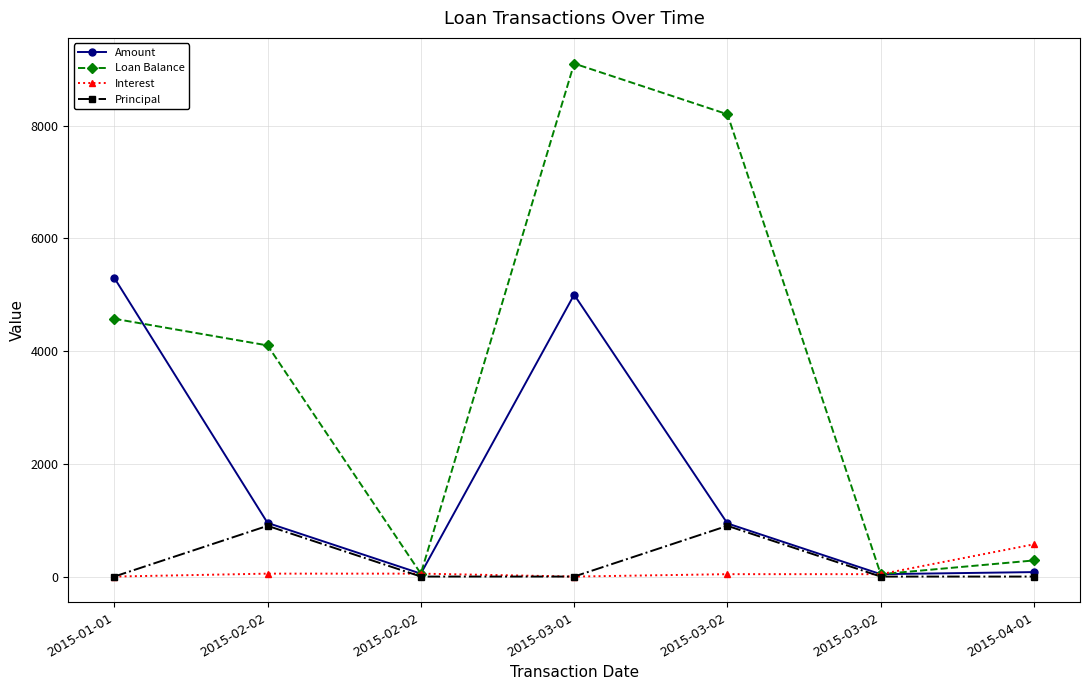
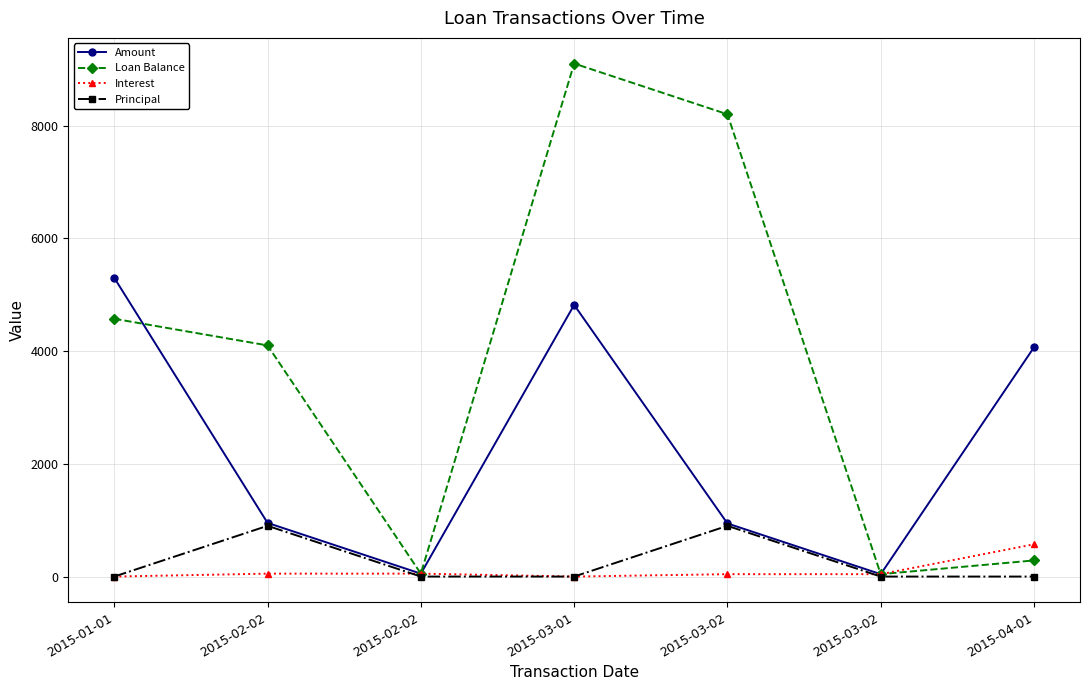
Amount, 2015-03-01: 5000 -> 4800
Amount, 2015-04-01: 100 -> 4100
